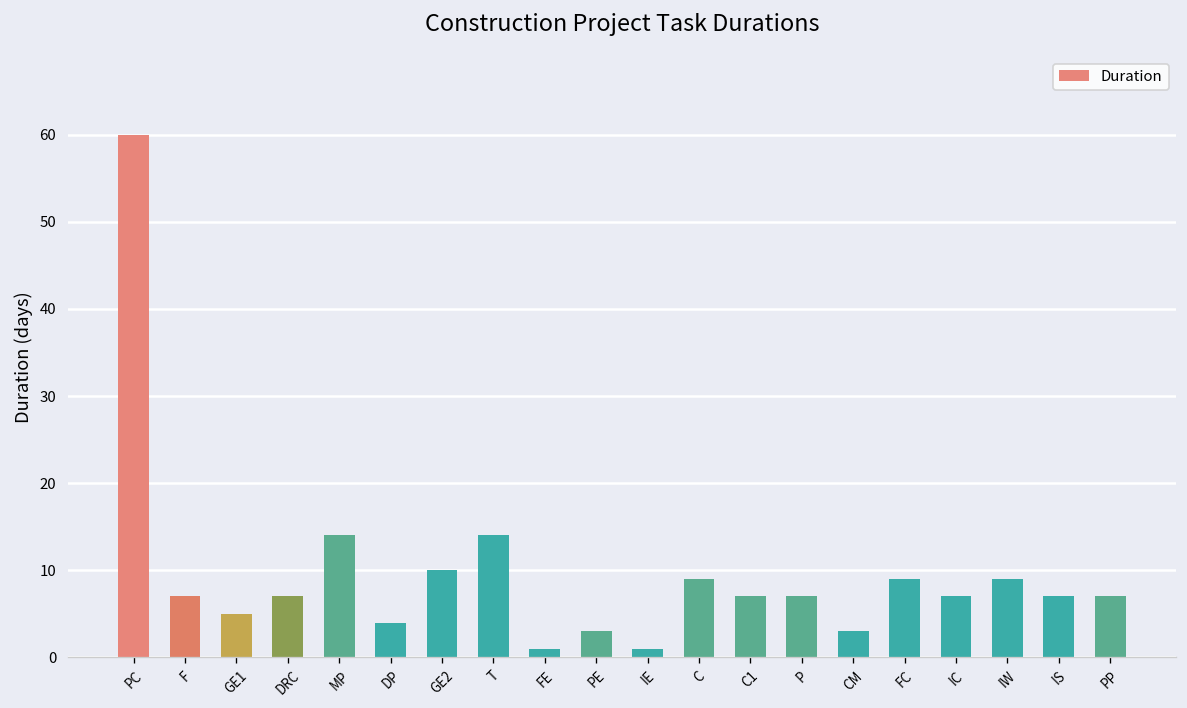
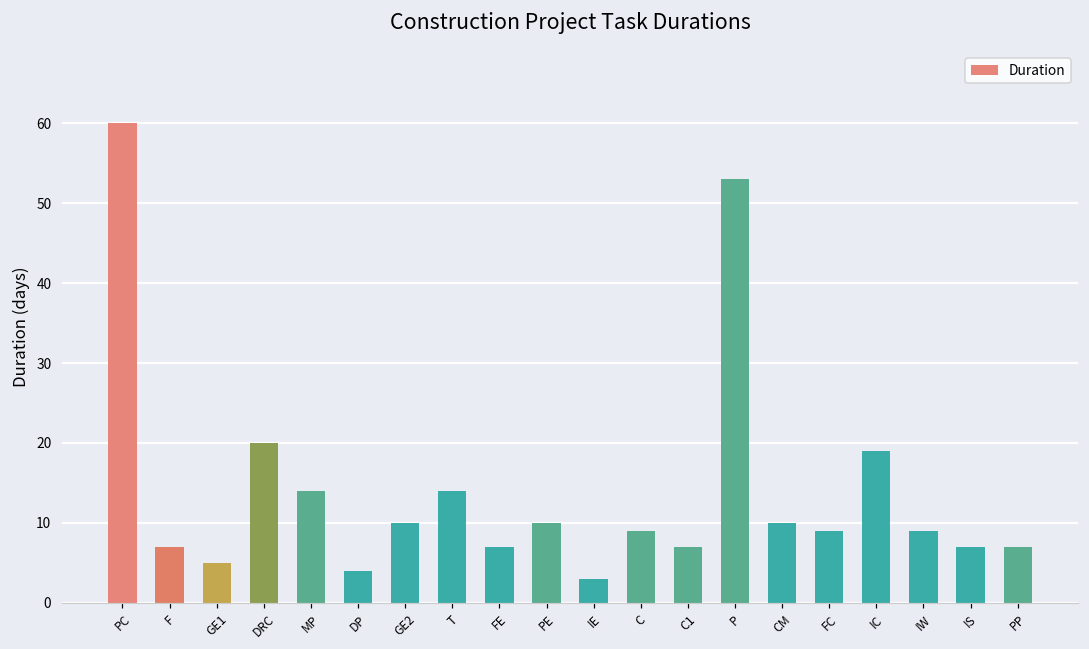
DRC: 7 -> 20
FE: 1 -> 7
PE: 3 -> 10
IE: 1 -> 3
P: 7 -> 53
CM: 3 -> 10
IC: 7 -> 19
